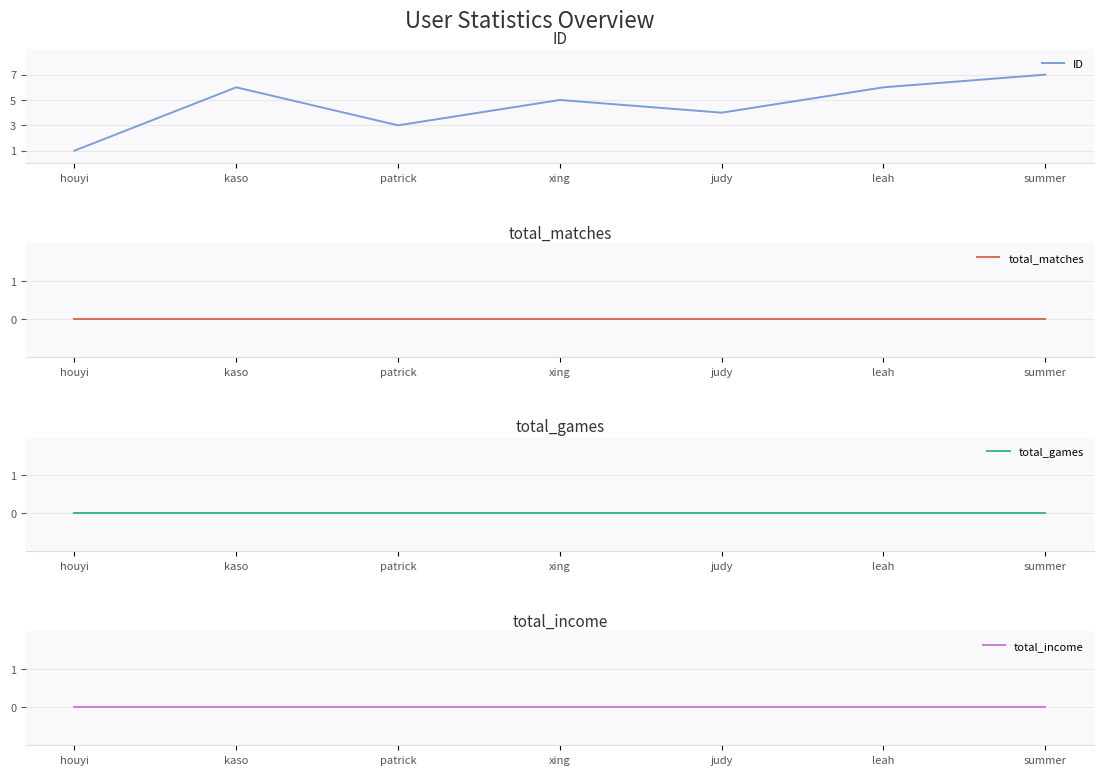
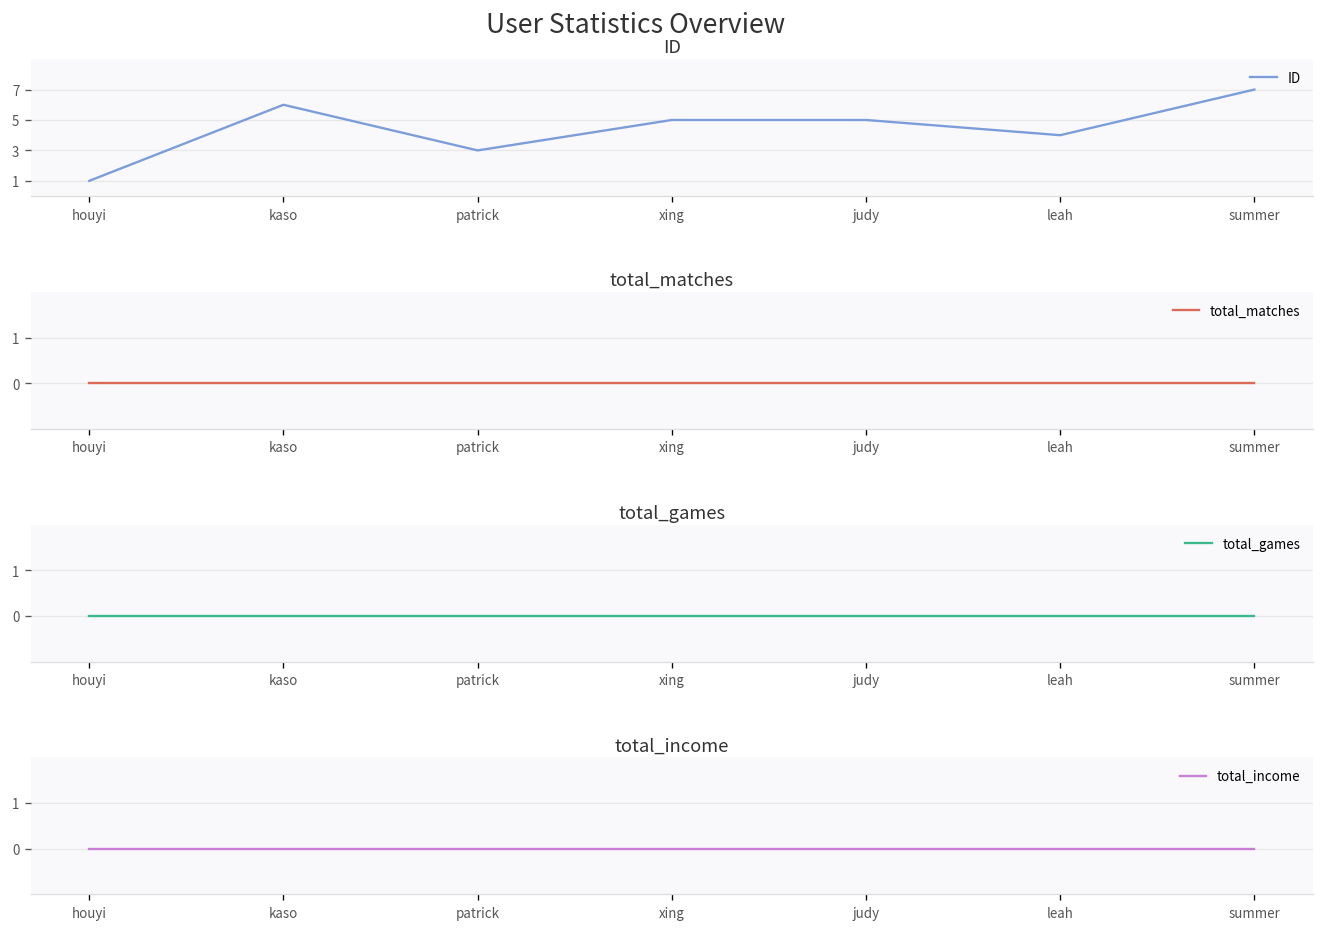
ID, judy: 4 -> 5
ID, leah: 6 -> 4
